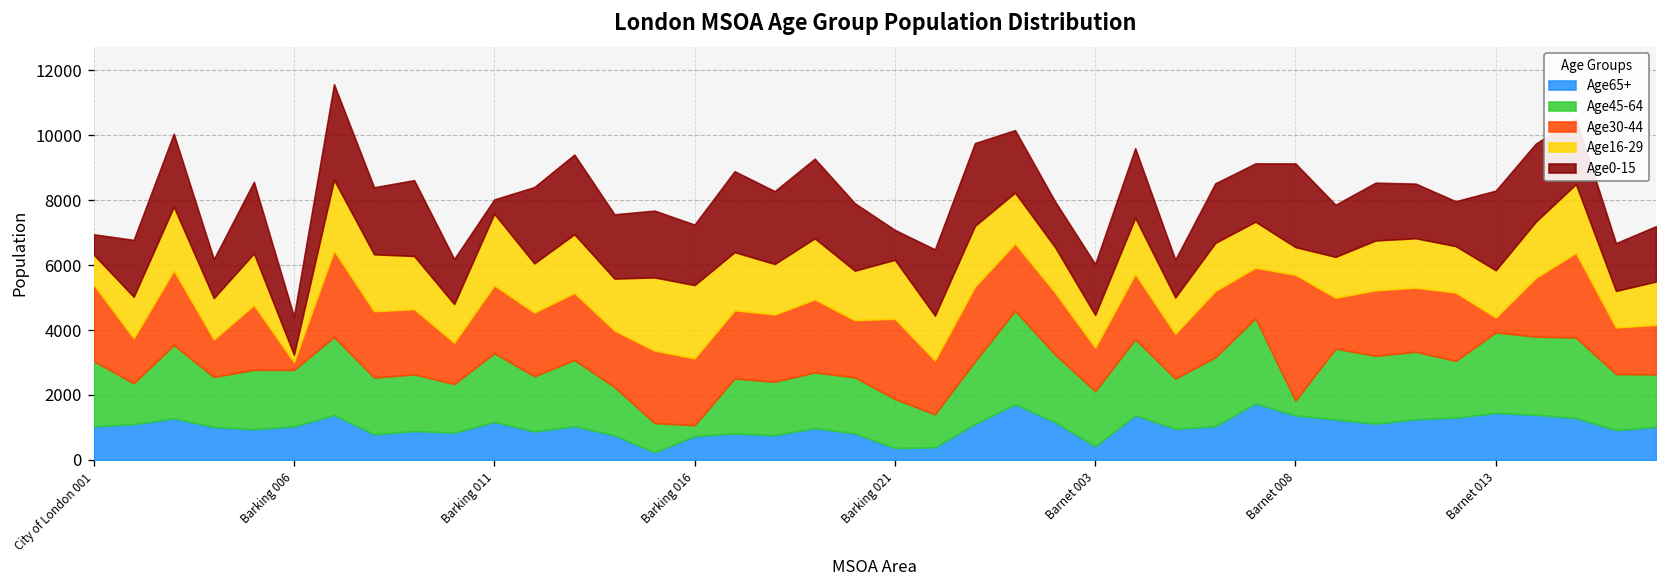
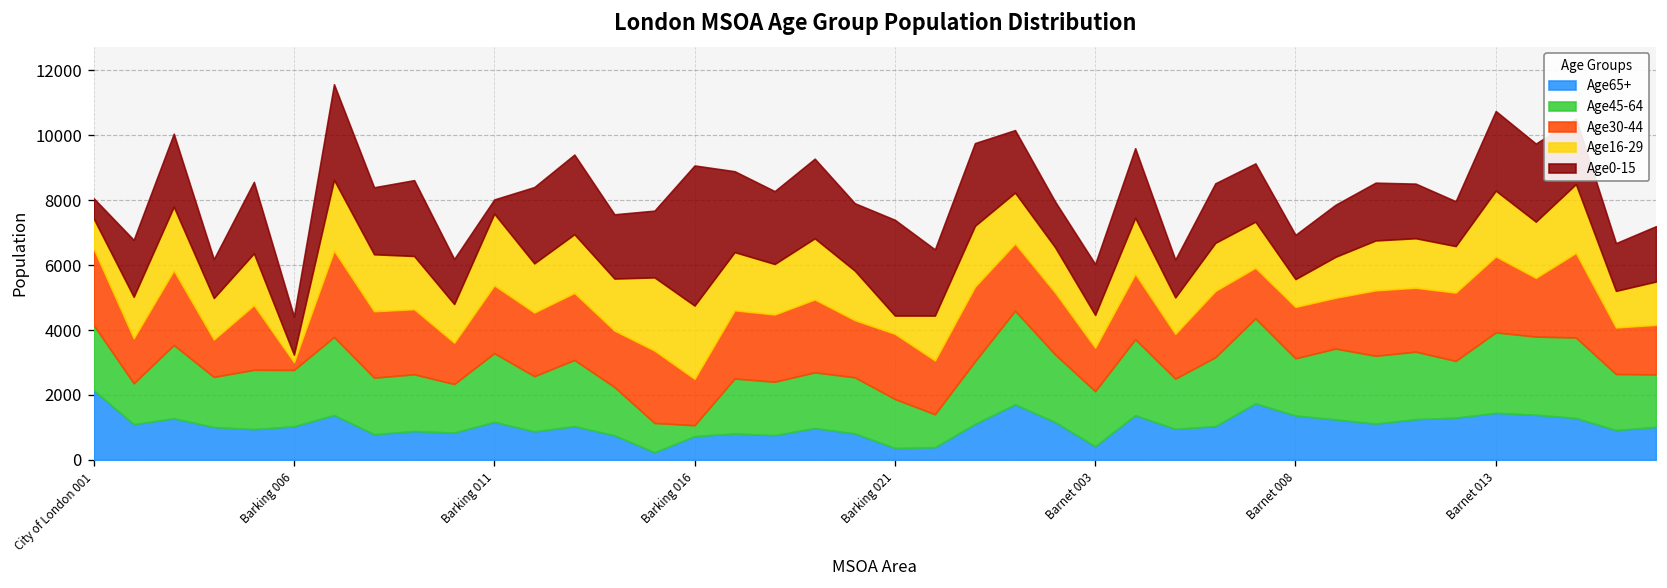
Age65+, City of London 001: 1000 -> 2100
Age30-44, Barking 016: 2100 -> 1400
Age0-15, Barking 016: 1900 -> 4300
Age30-44, Barking 021: 2500 -> 2000
Age16-29, Barking 021: 1800 -> 600
Age0-15, Barking 021: 900 -> 2900
Age45-64, Barnet 008: 500 -> 1800
Age30-44, Barnet 008: 3900 -> 1600
Age0-15, Barnet 008: 2600 -> 1400
Age30-44, Barnet 013: 500 -> 2300
Age16-29, Barnet 013: 1500 -> 2000
